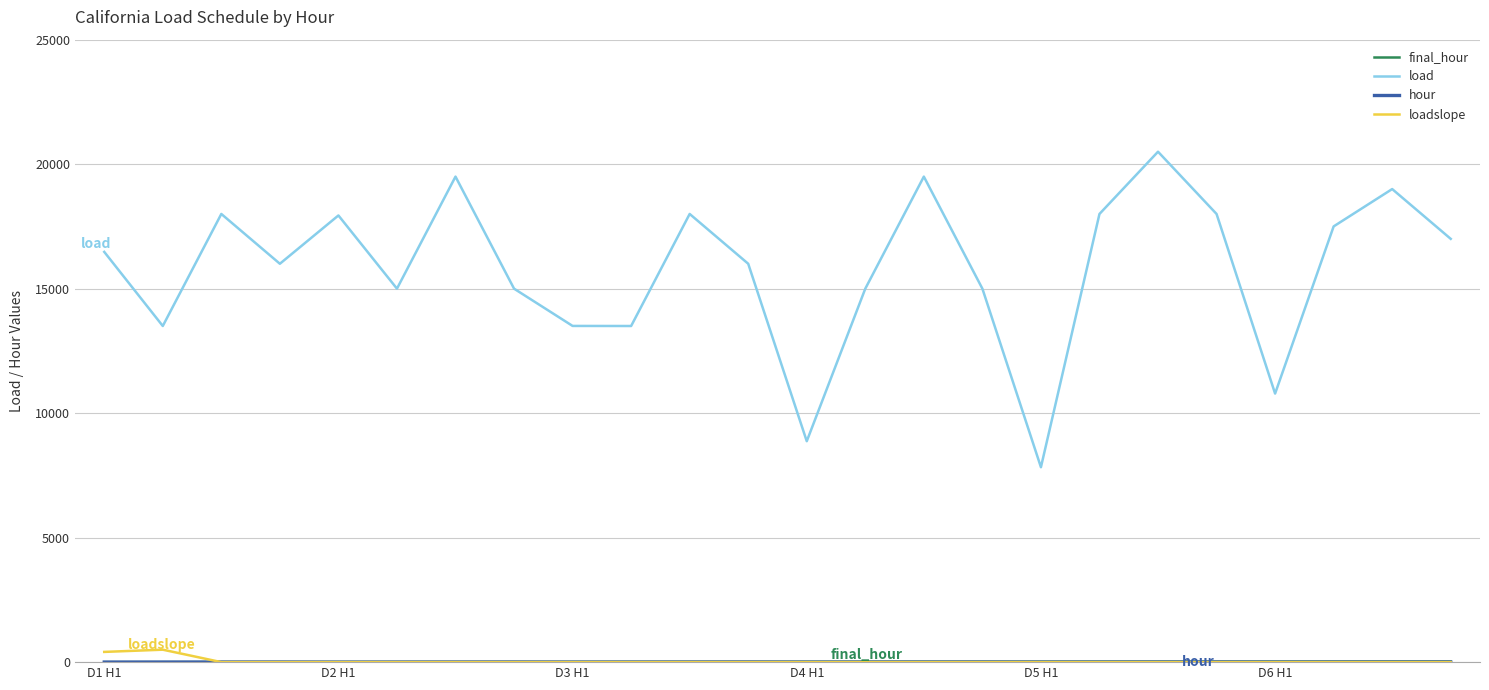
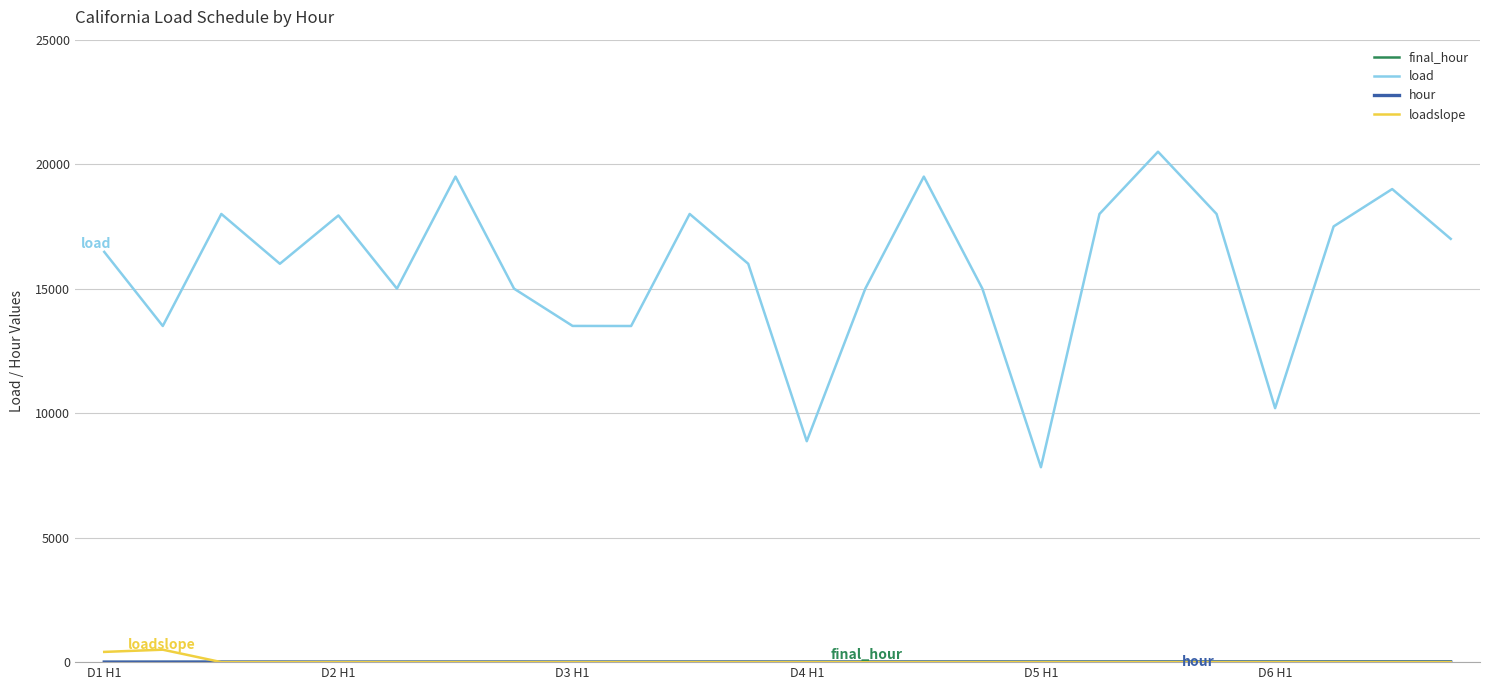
load, D6 H1: 10800 -> 10200
